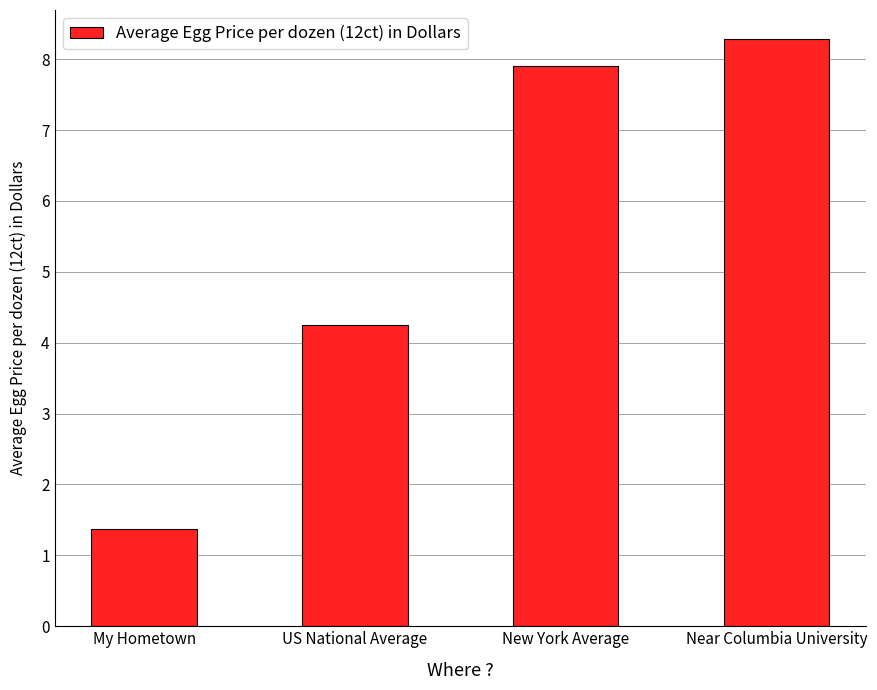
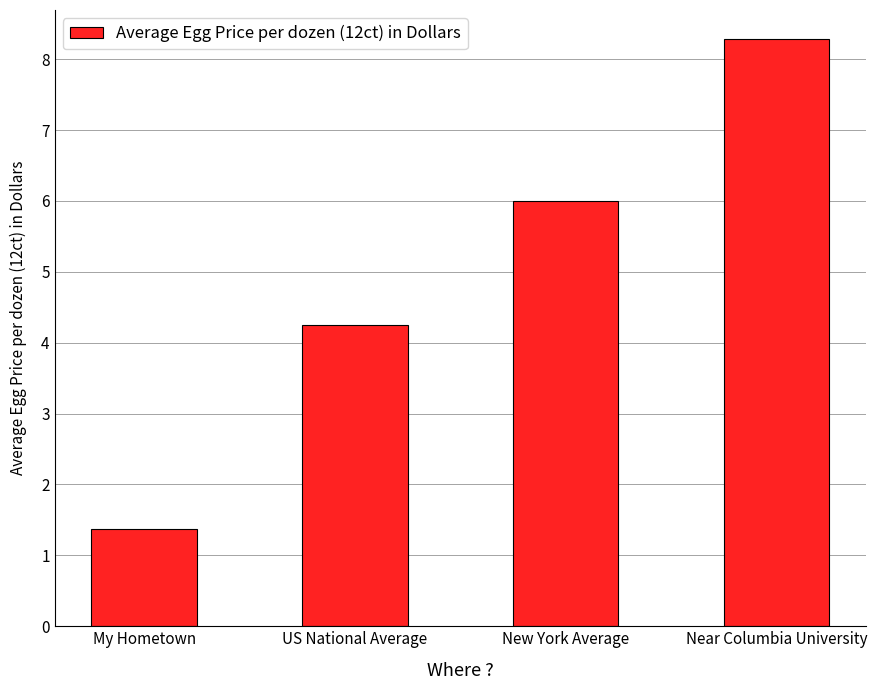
New York Average: 7.9 -> 6.0
